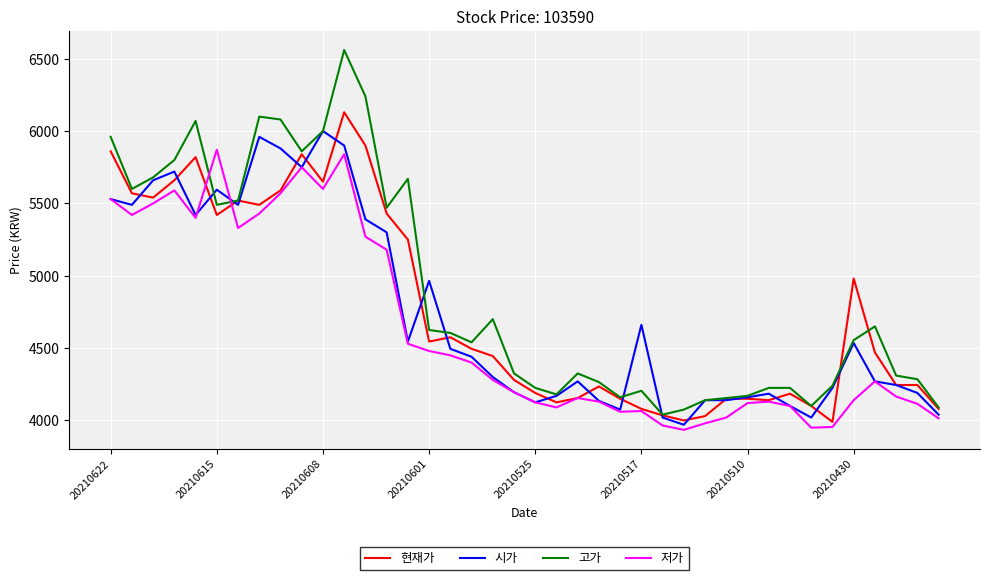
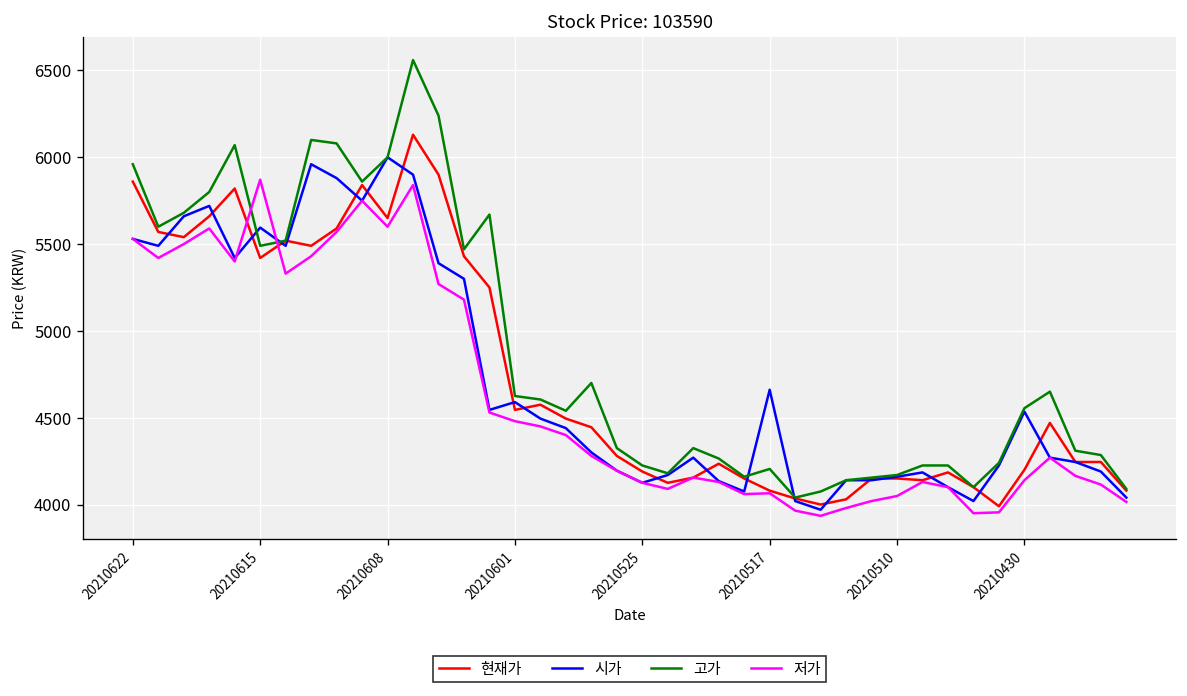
시가, 20210601: 4970 -> 4590
저가, 20210510: 4120 -> 4050
현재가, 20210430: 4980 -> 4200
